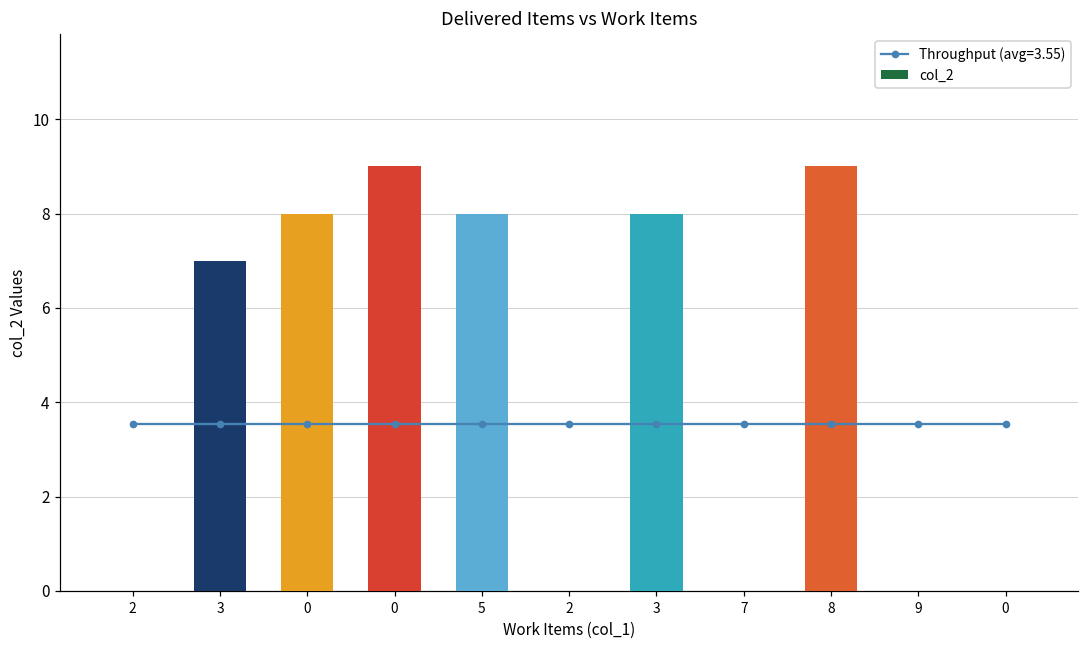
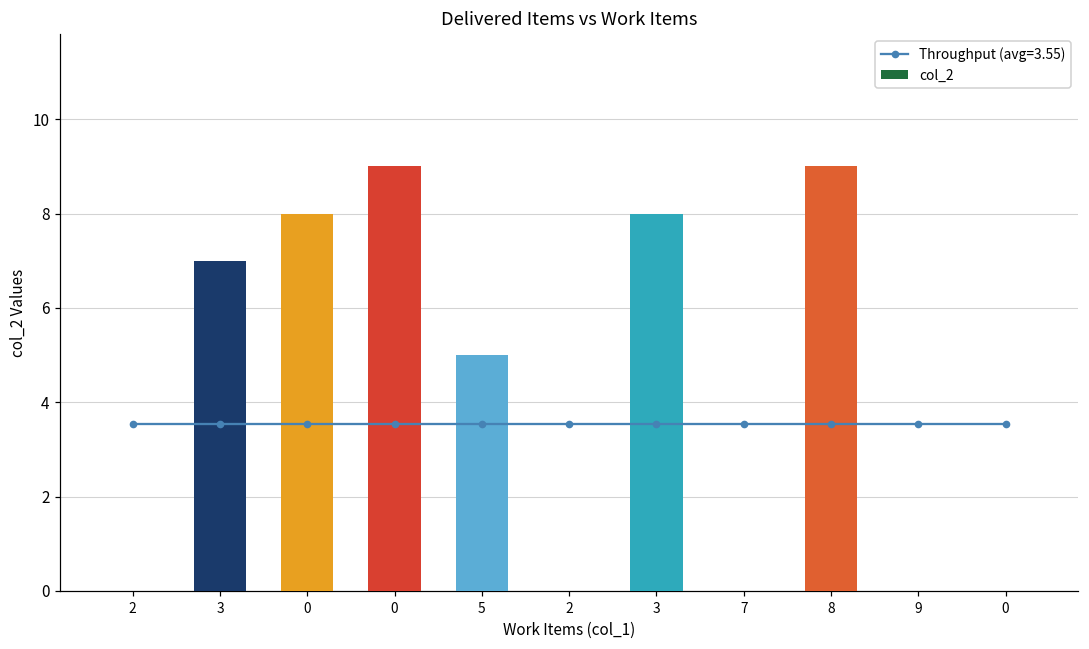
col_2, 5: 8 -> 5
